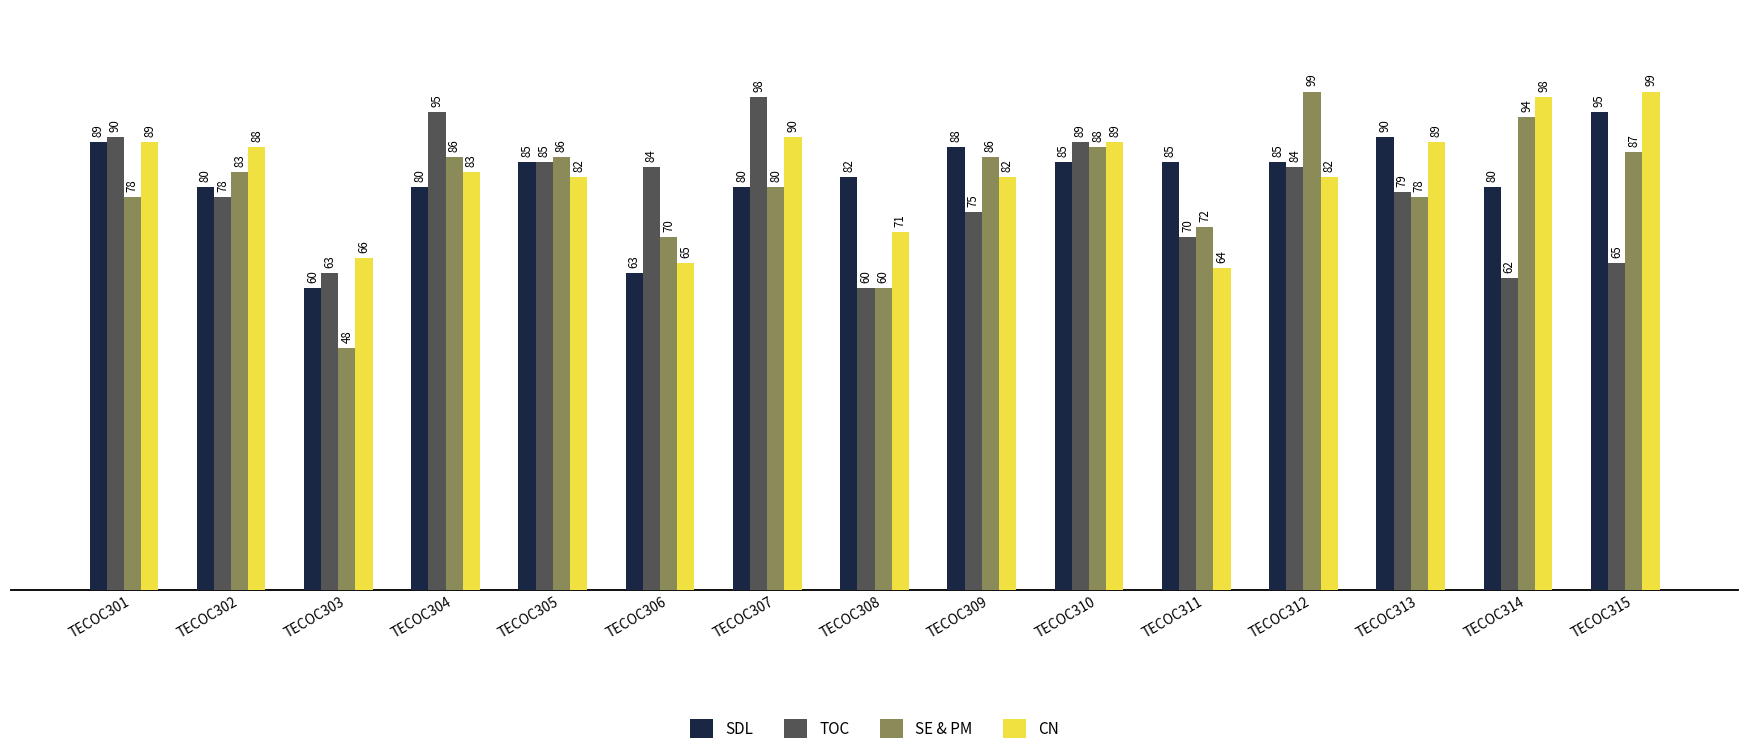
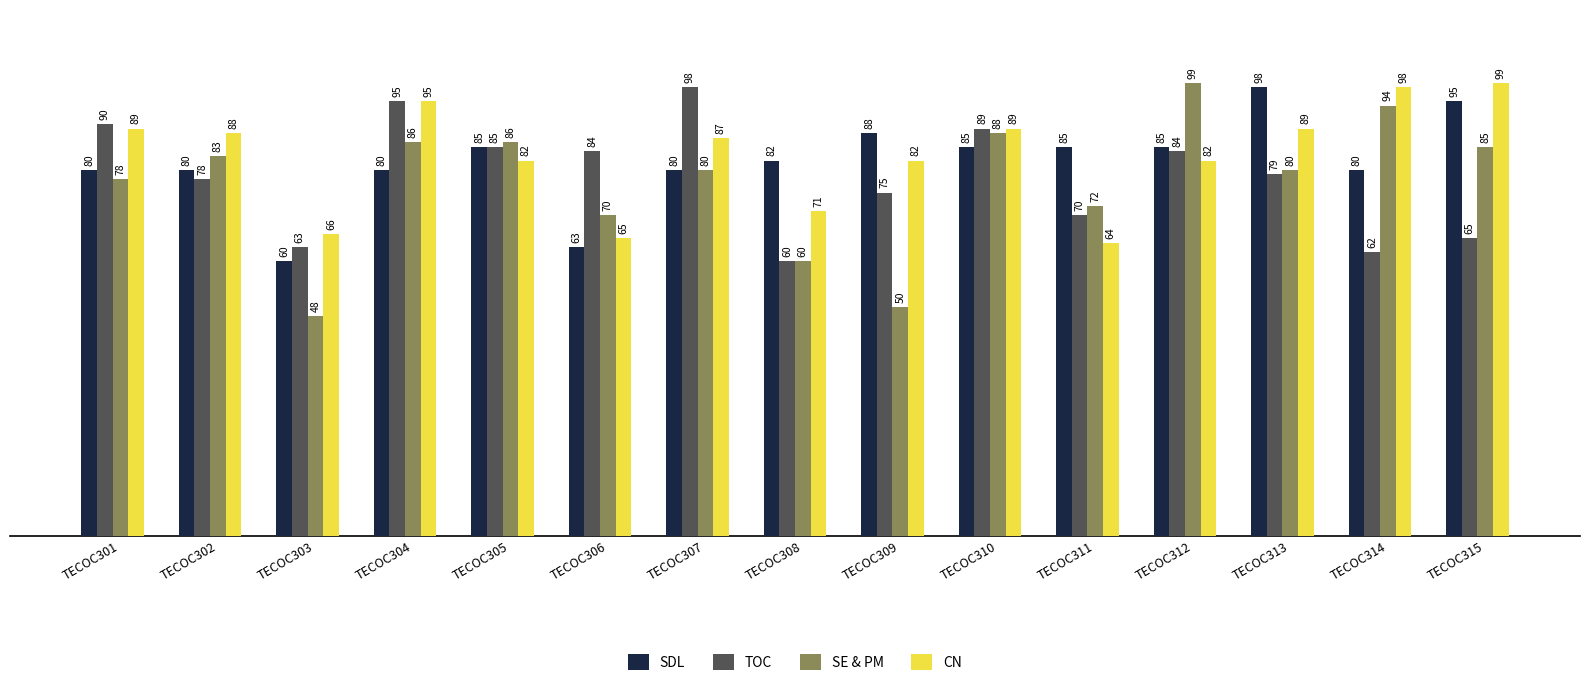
SDL, TECOC301: 89 -> 80
CN, TECOC304: 83 -> 95
CN, TECOC307: 90 -> 87
SE & PM, TECOC309: 86 -> 50
SDL, TECOC313: 90 -> 98
SE & PM, TECOC313: 78 -> 80
SE & PM, TECOC315: 87 -> 85
